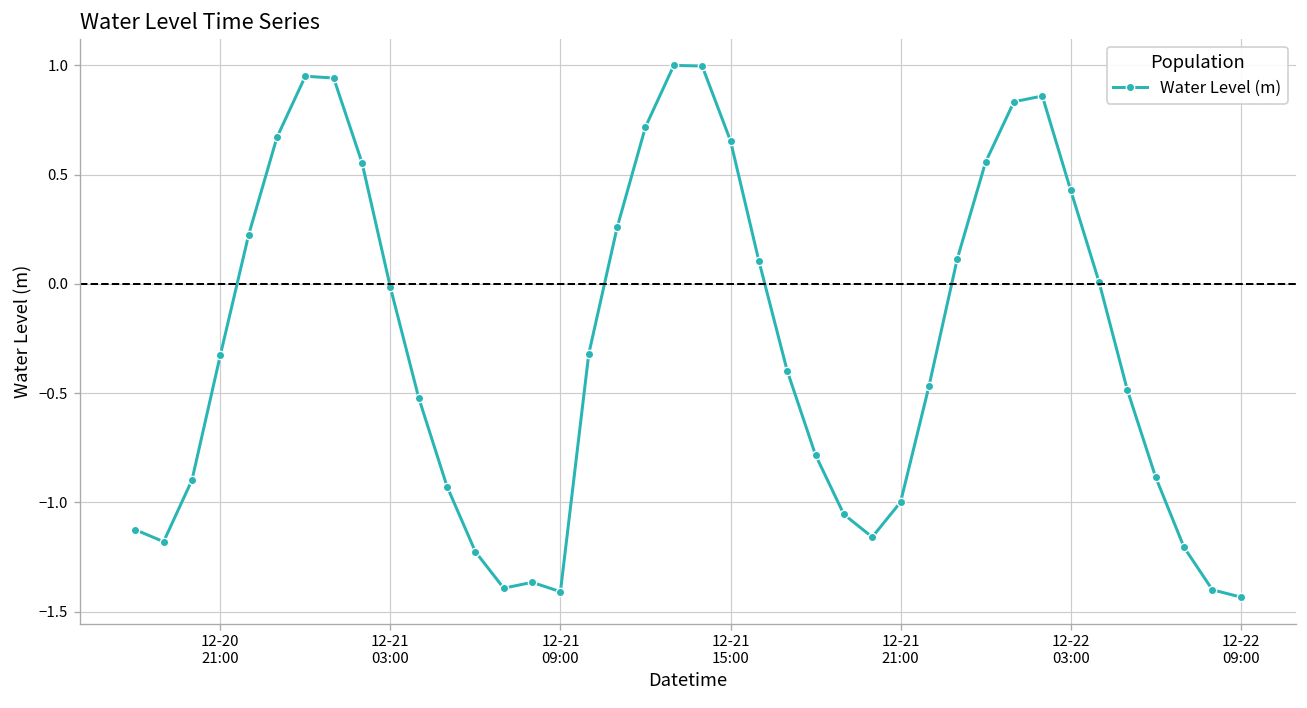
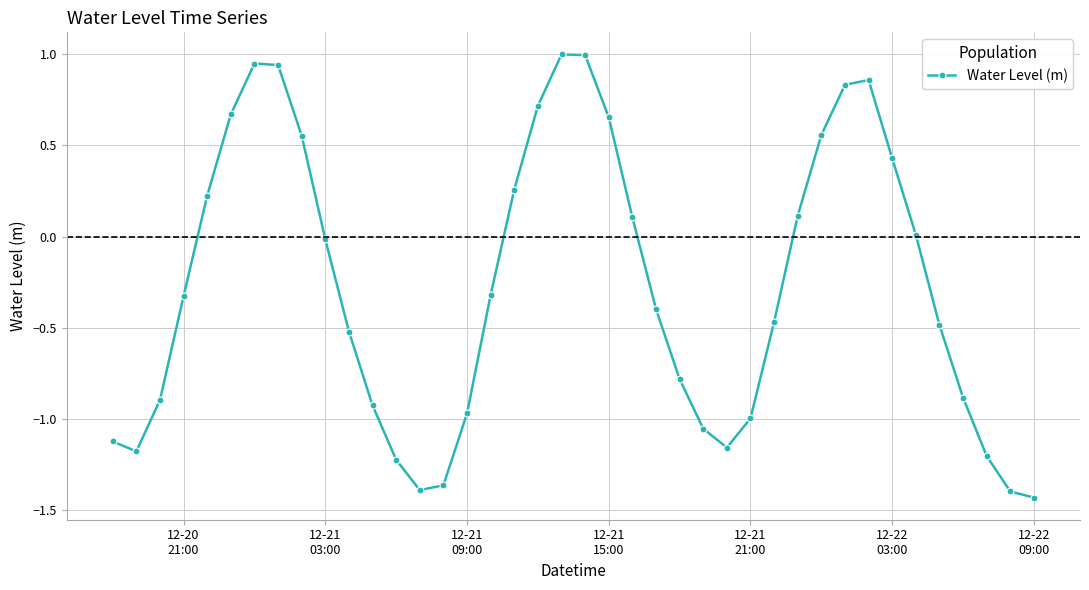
12-21 09:00: -1.41 -> -0.97
